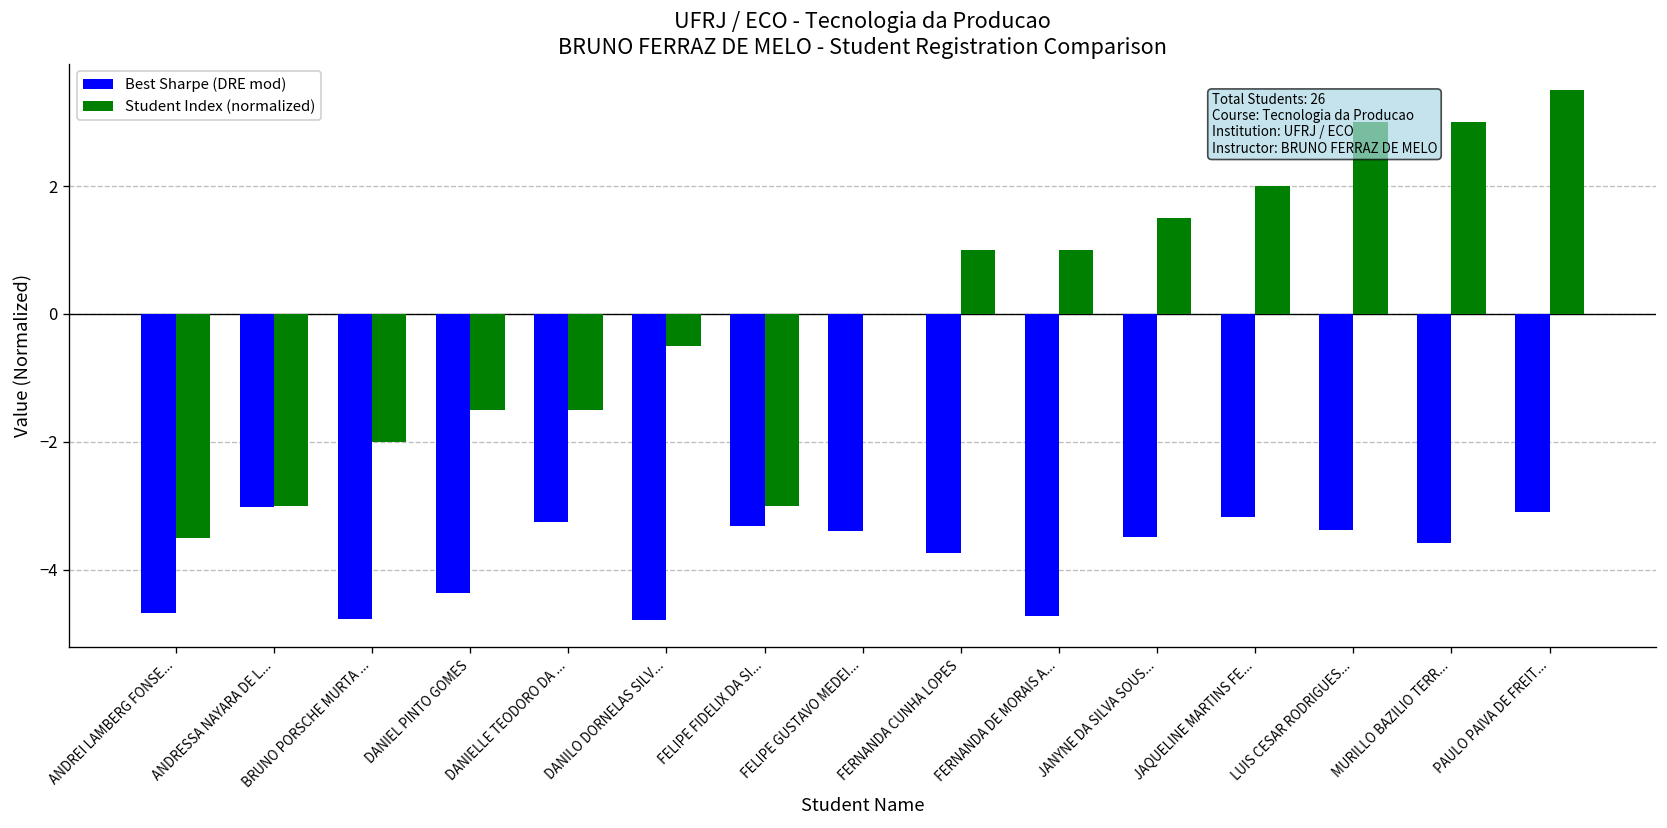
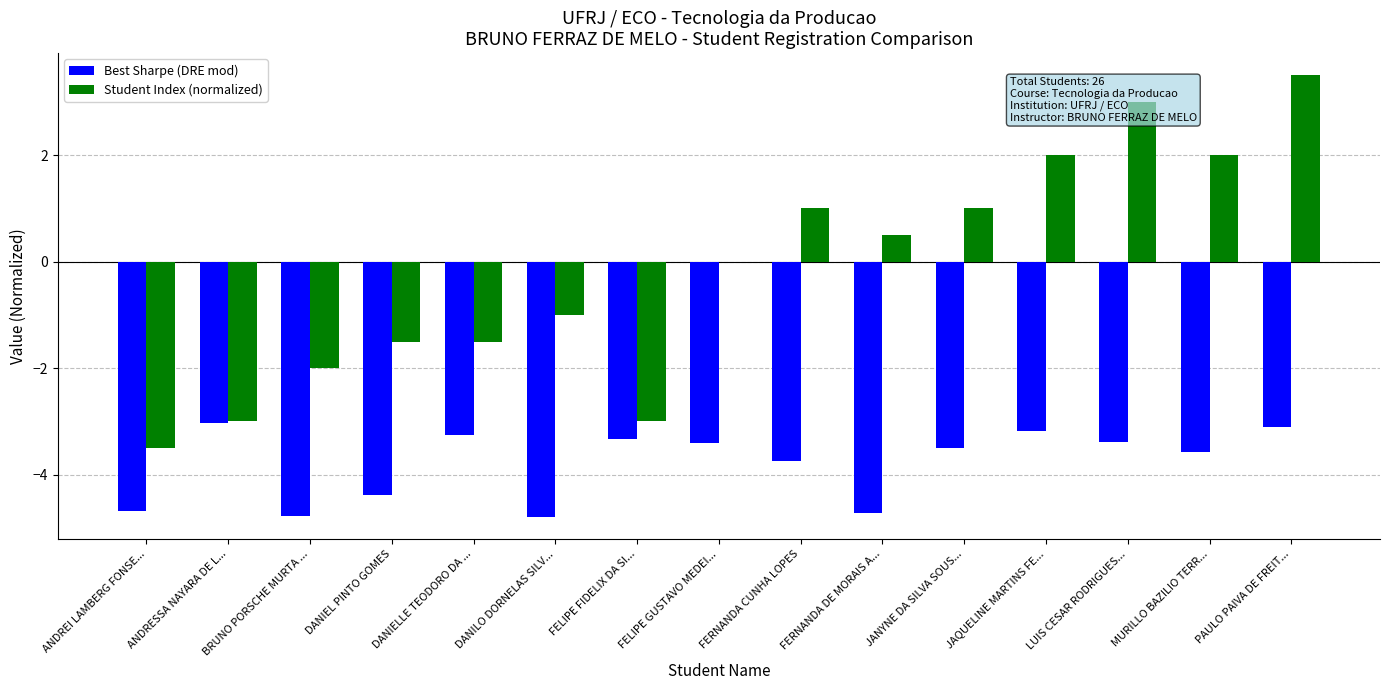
Student Index (normalized), DANILO DORNELAS SILV...: -0.5 -> -1.0
Student Index (normalized), FERNANDA DE MORAIS A...: 1.0 -> 0.5
Student Index (normalized), JANYNE DA SILVA SOUS...: 1.5 -> 1.0
Student Index (normalized), MURILLO BAZILIO TERR...: 3.0 -> 2.0
